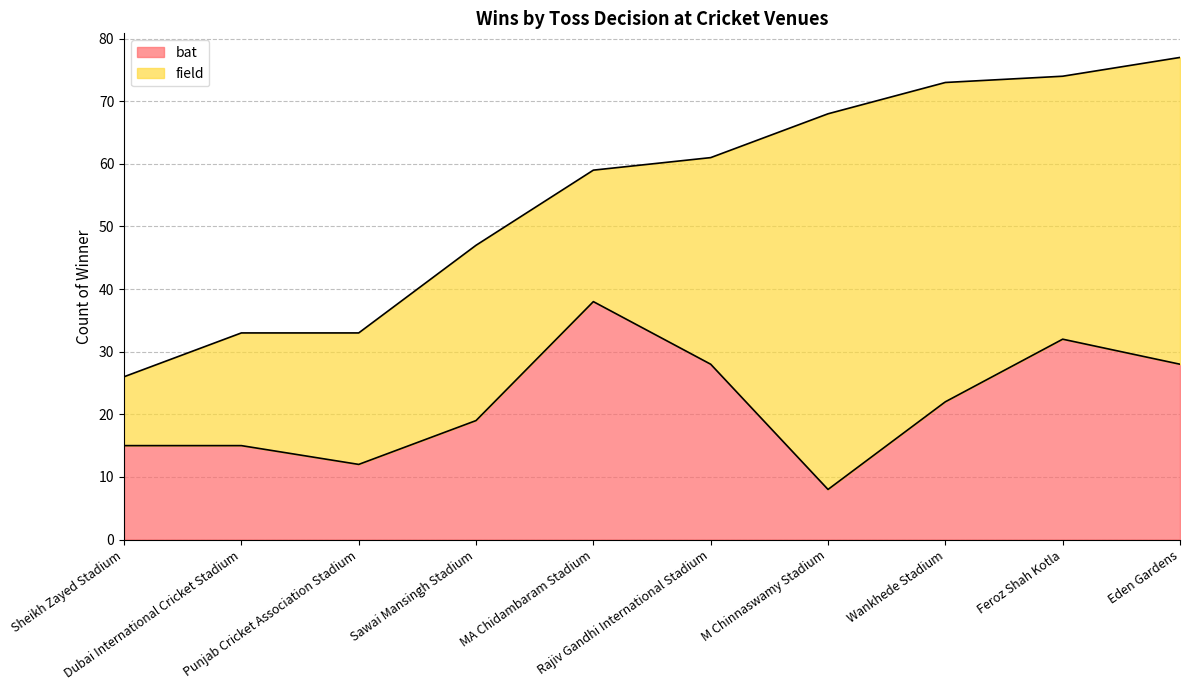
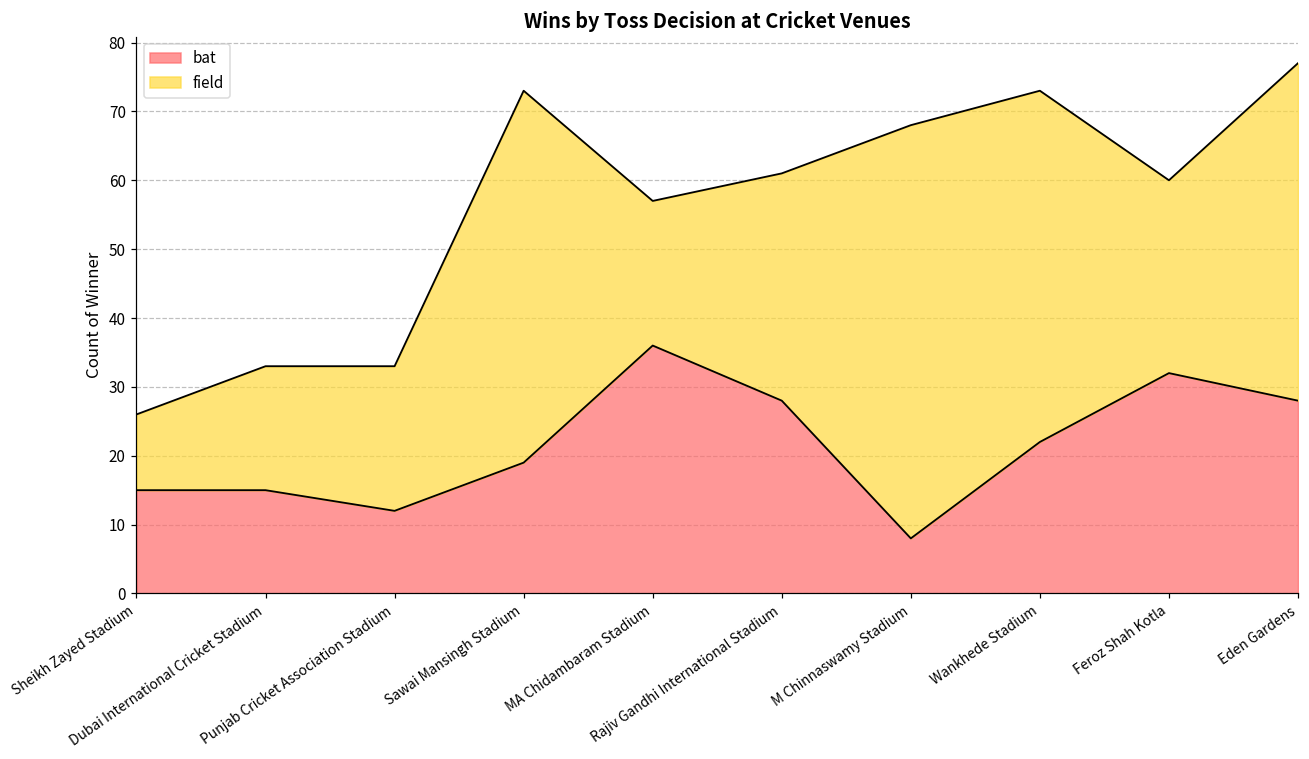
field, Sawai Mansingh Stadium: 28 -> 54
bat, MA Chidambaram Stadium: 38 -> 36
field, Feroz Shah Kotla: 42 -> 28
